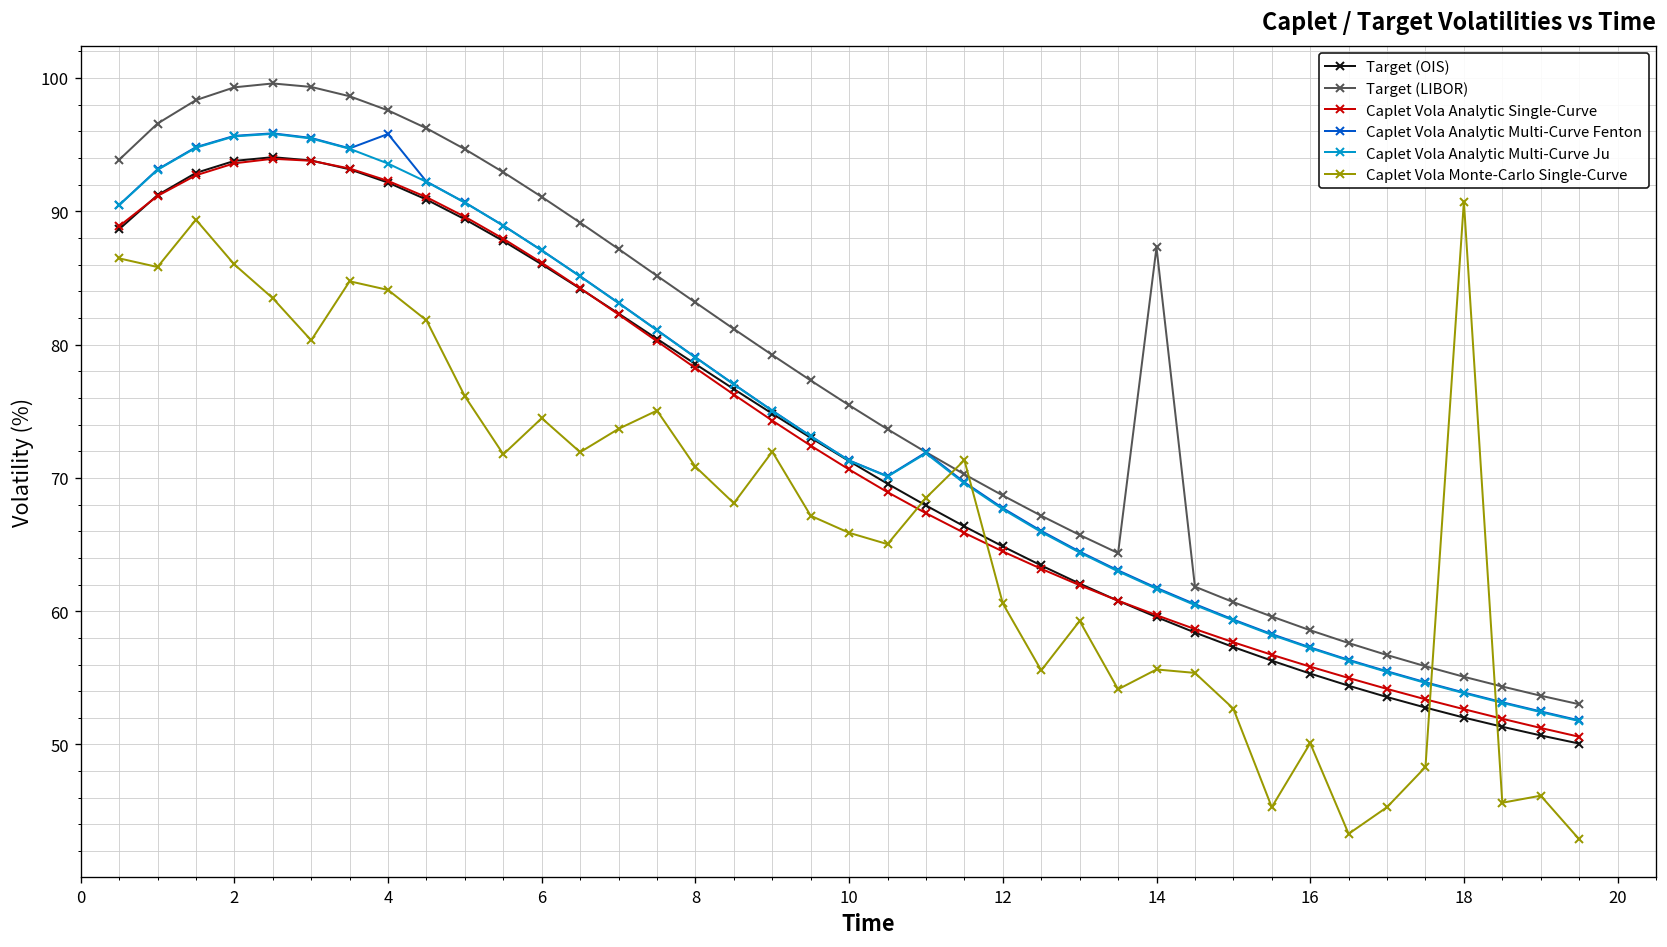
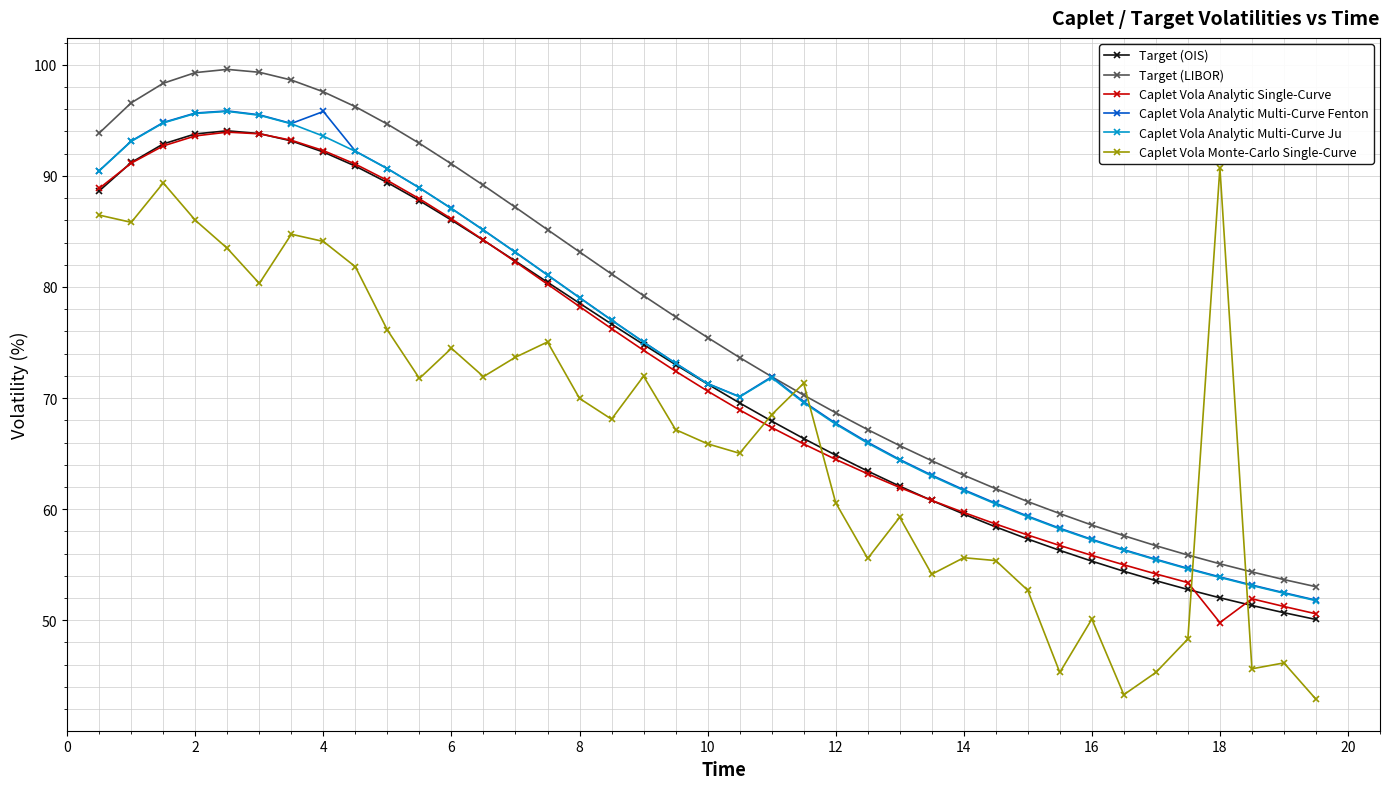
Caplet Vola Monte-Carlo Single-Curve, 8: 70.8 -> 70.0
Target (LIBOR), 14: 87.3 -> 63.1
Caplet Vola Analytic Single-Curve, 18: 52.7 -> 49.8
